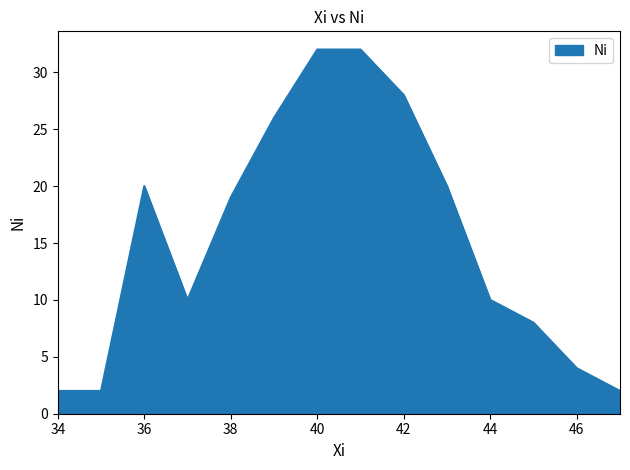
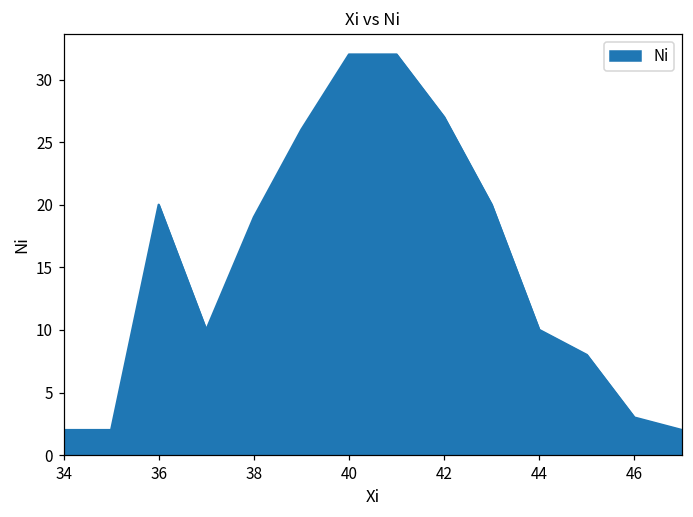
42: 28 -> 27
46: 4 -> 3
